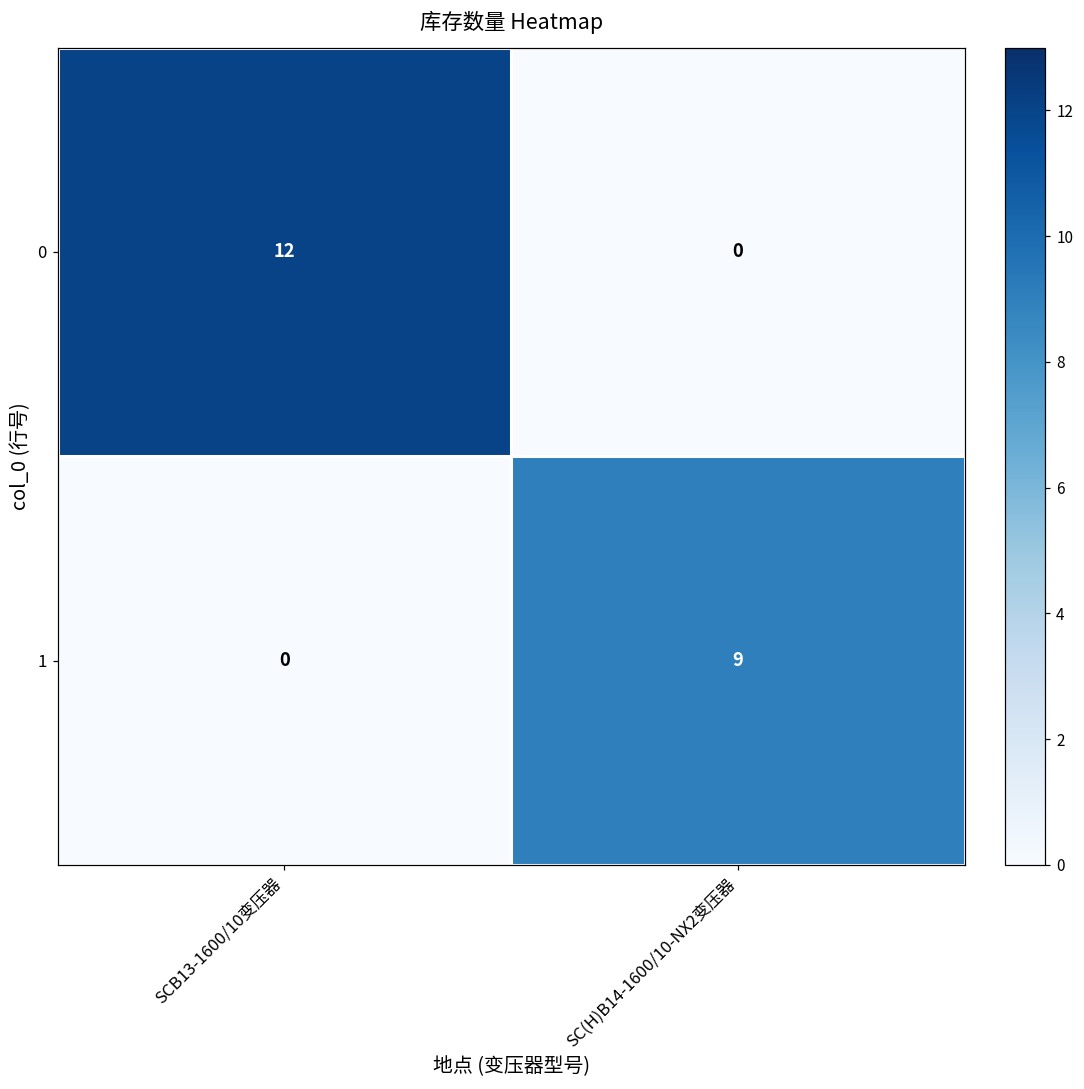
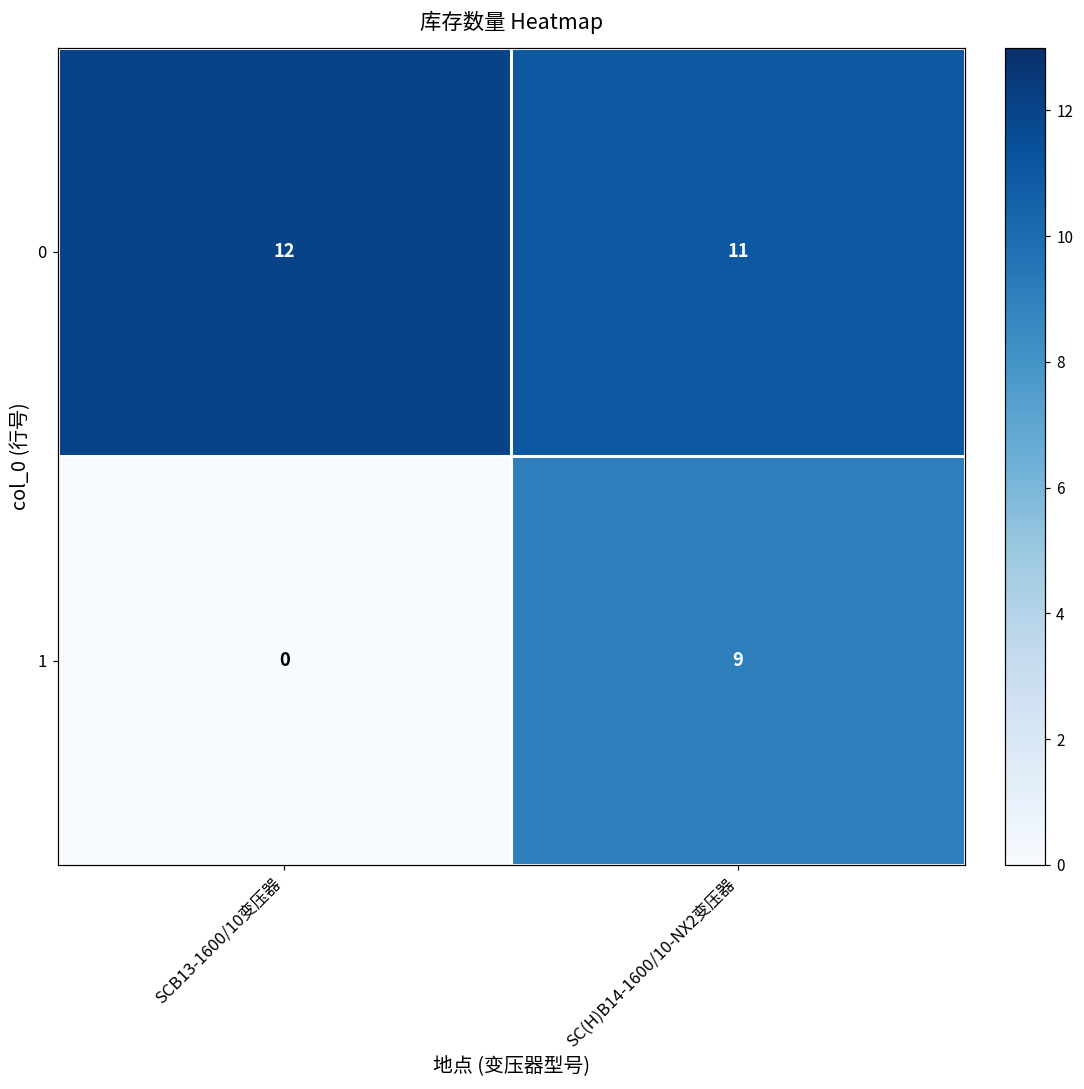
0, SC(H)B14-1600/10-NX2变压器: 0 -> 11
